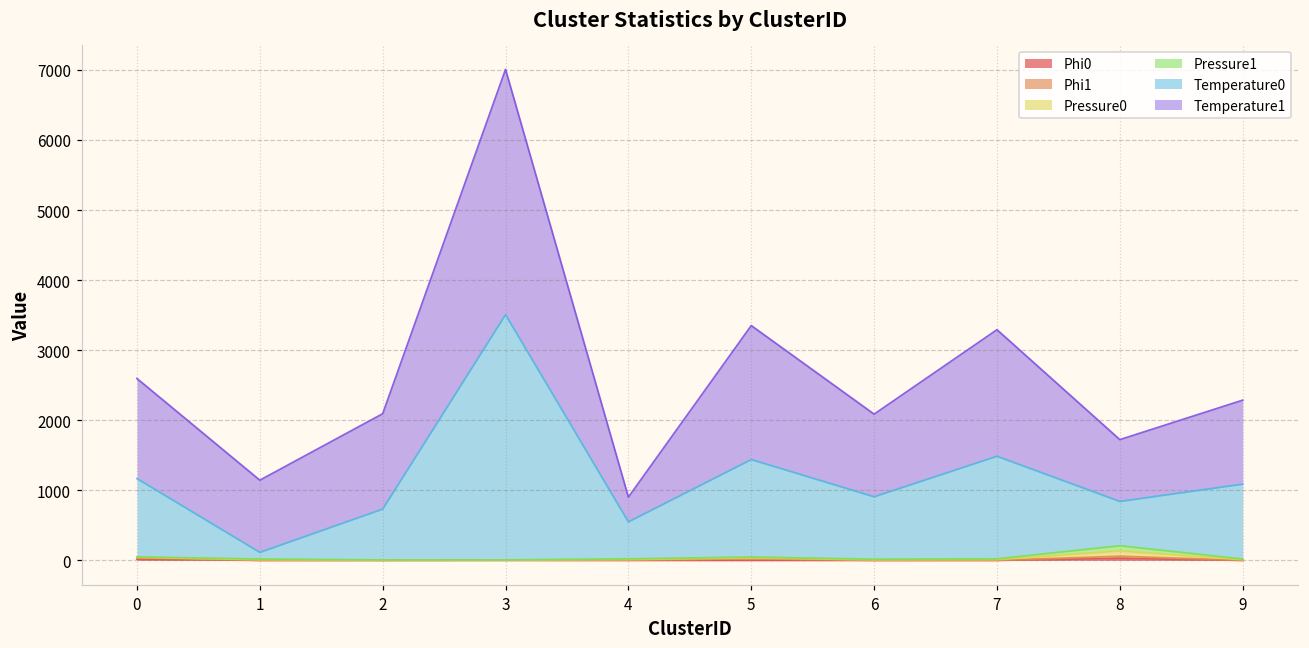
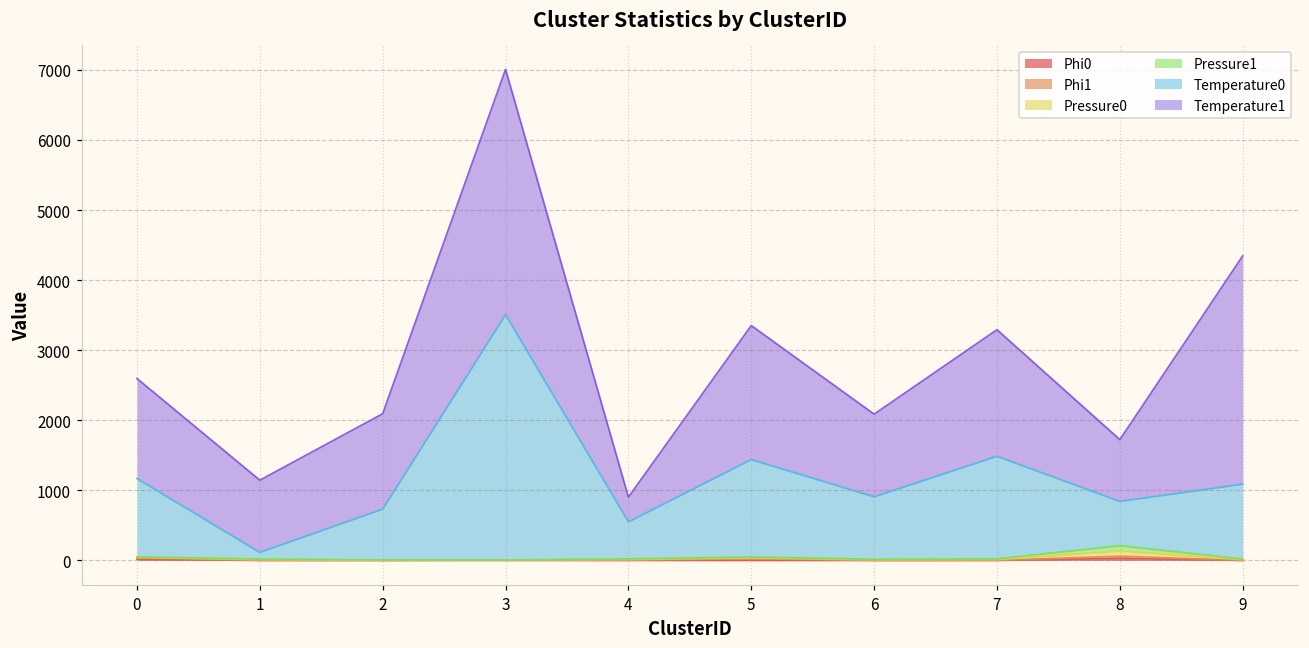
Temperature1, 9: 1200 -> 3300
